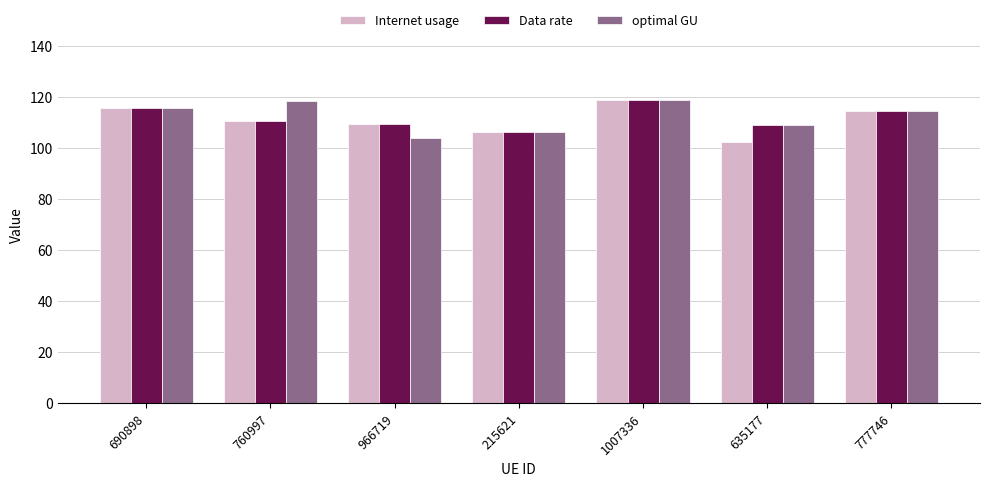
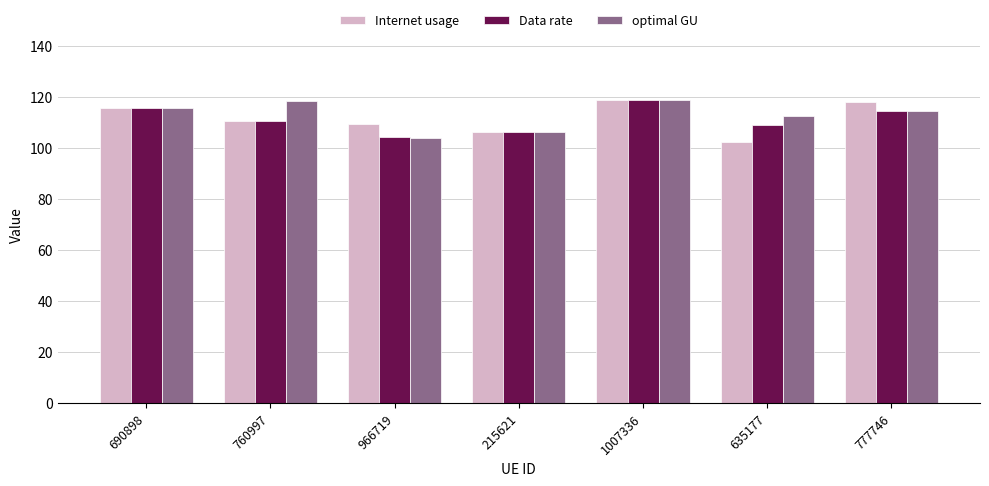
Data rate, 966719: 110 -> 104
optimal GU, 635177: 109 -> 112
Internet usage, 777746: 114 -> 118
